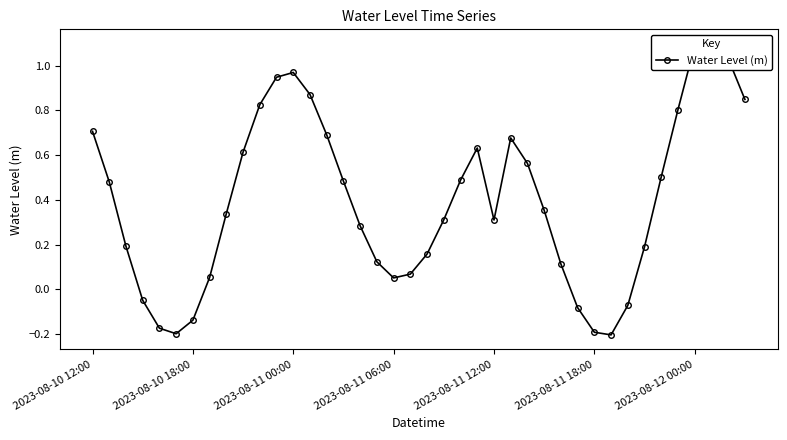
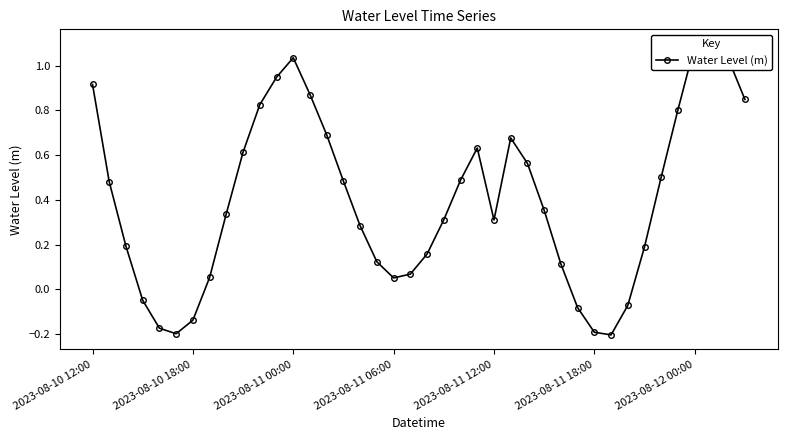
2023-08-10 12:00: 0.71 -> 0.92
2023-08-11 00:00: 0.97 -> 1.03
